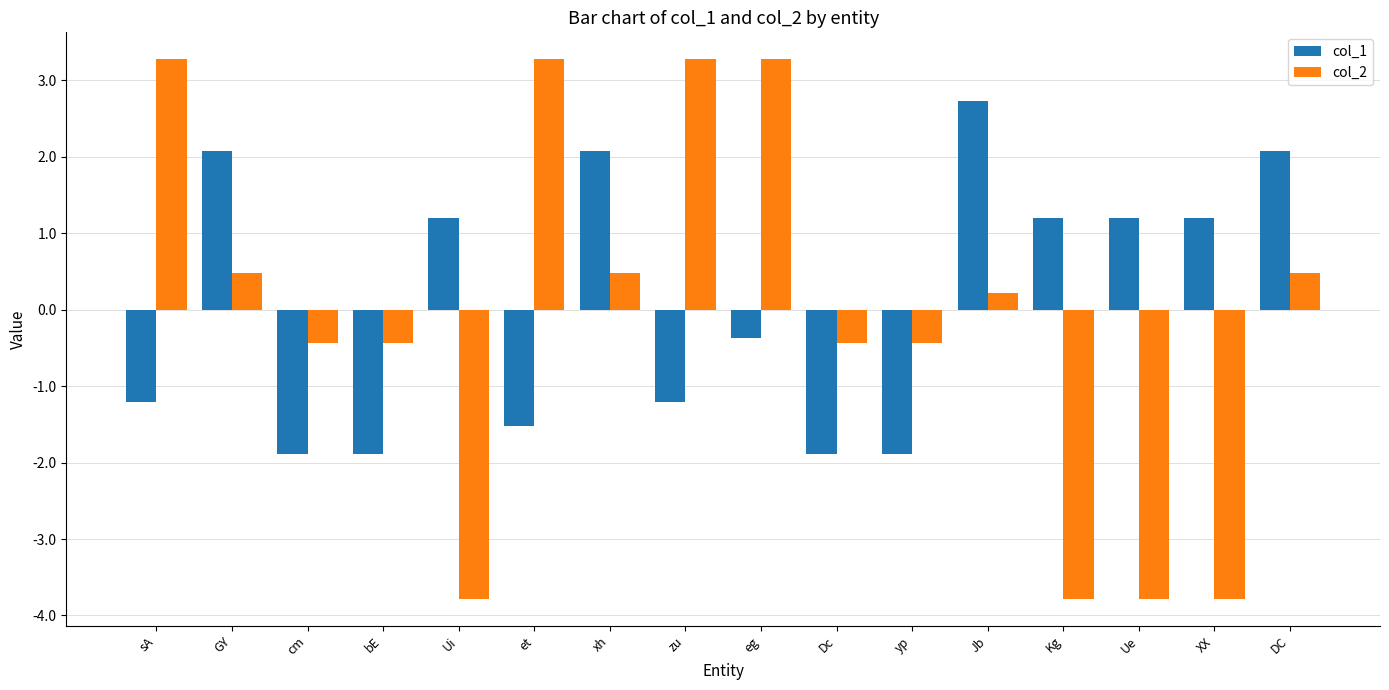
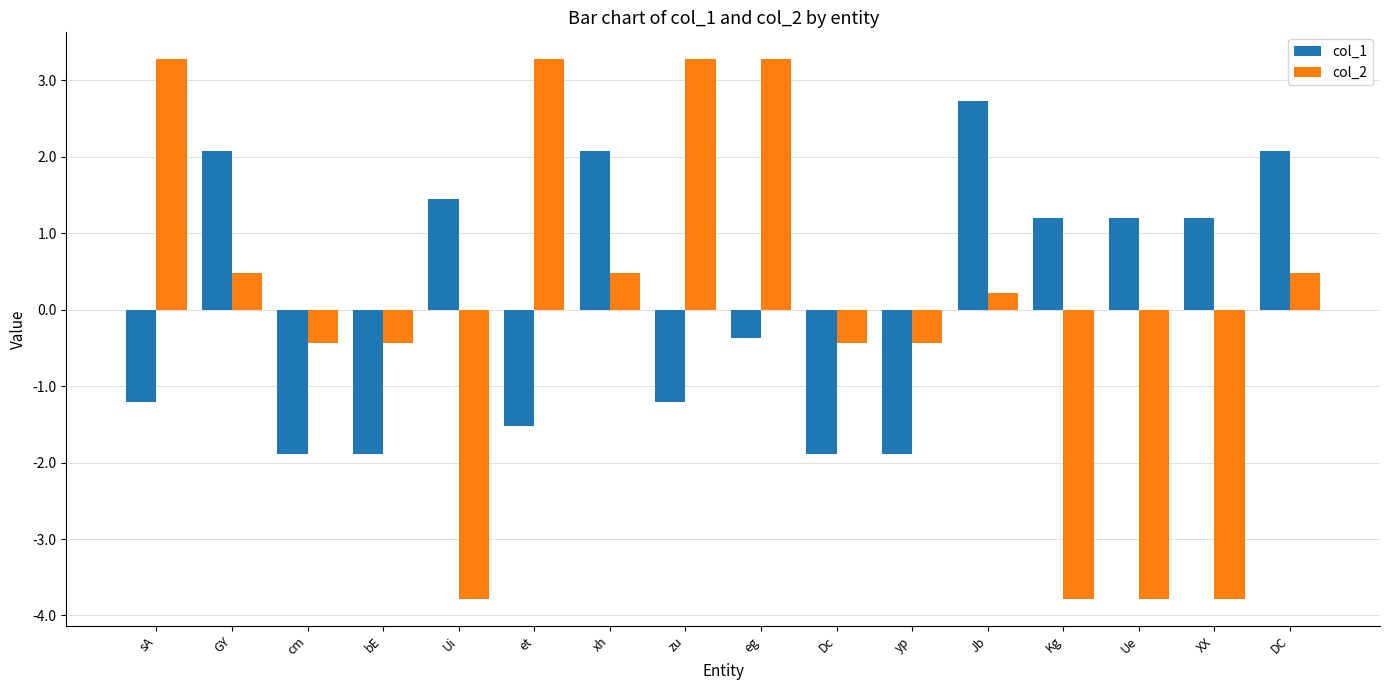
col_1, Ui: 1.2 -> 1.4
